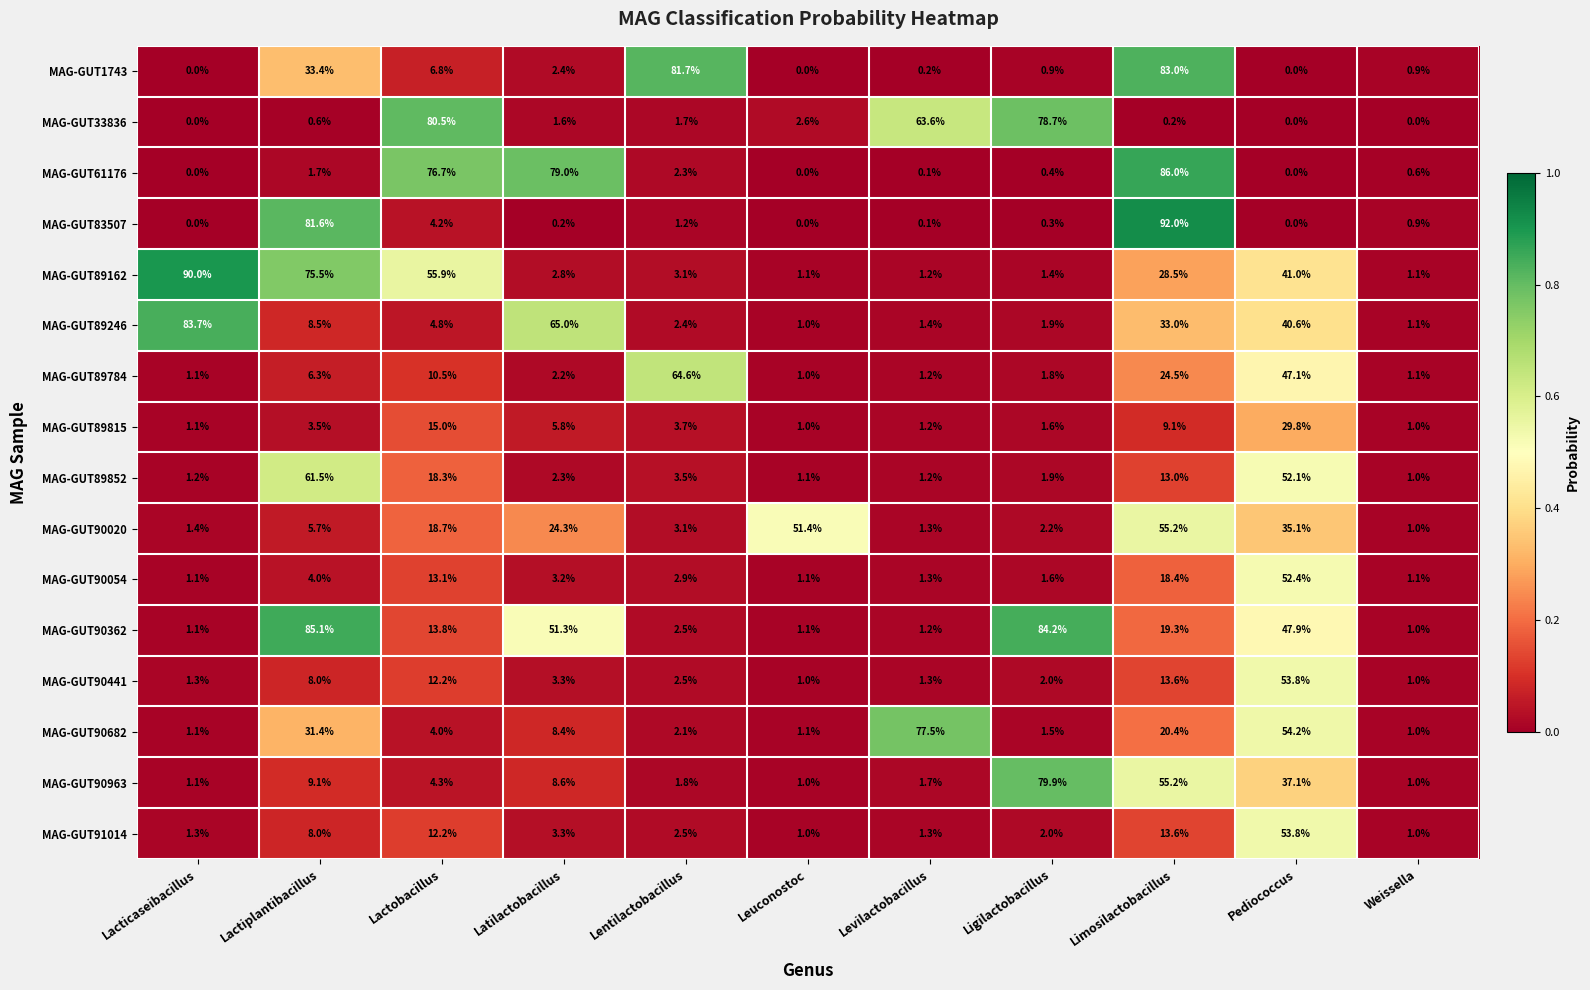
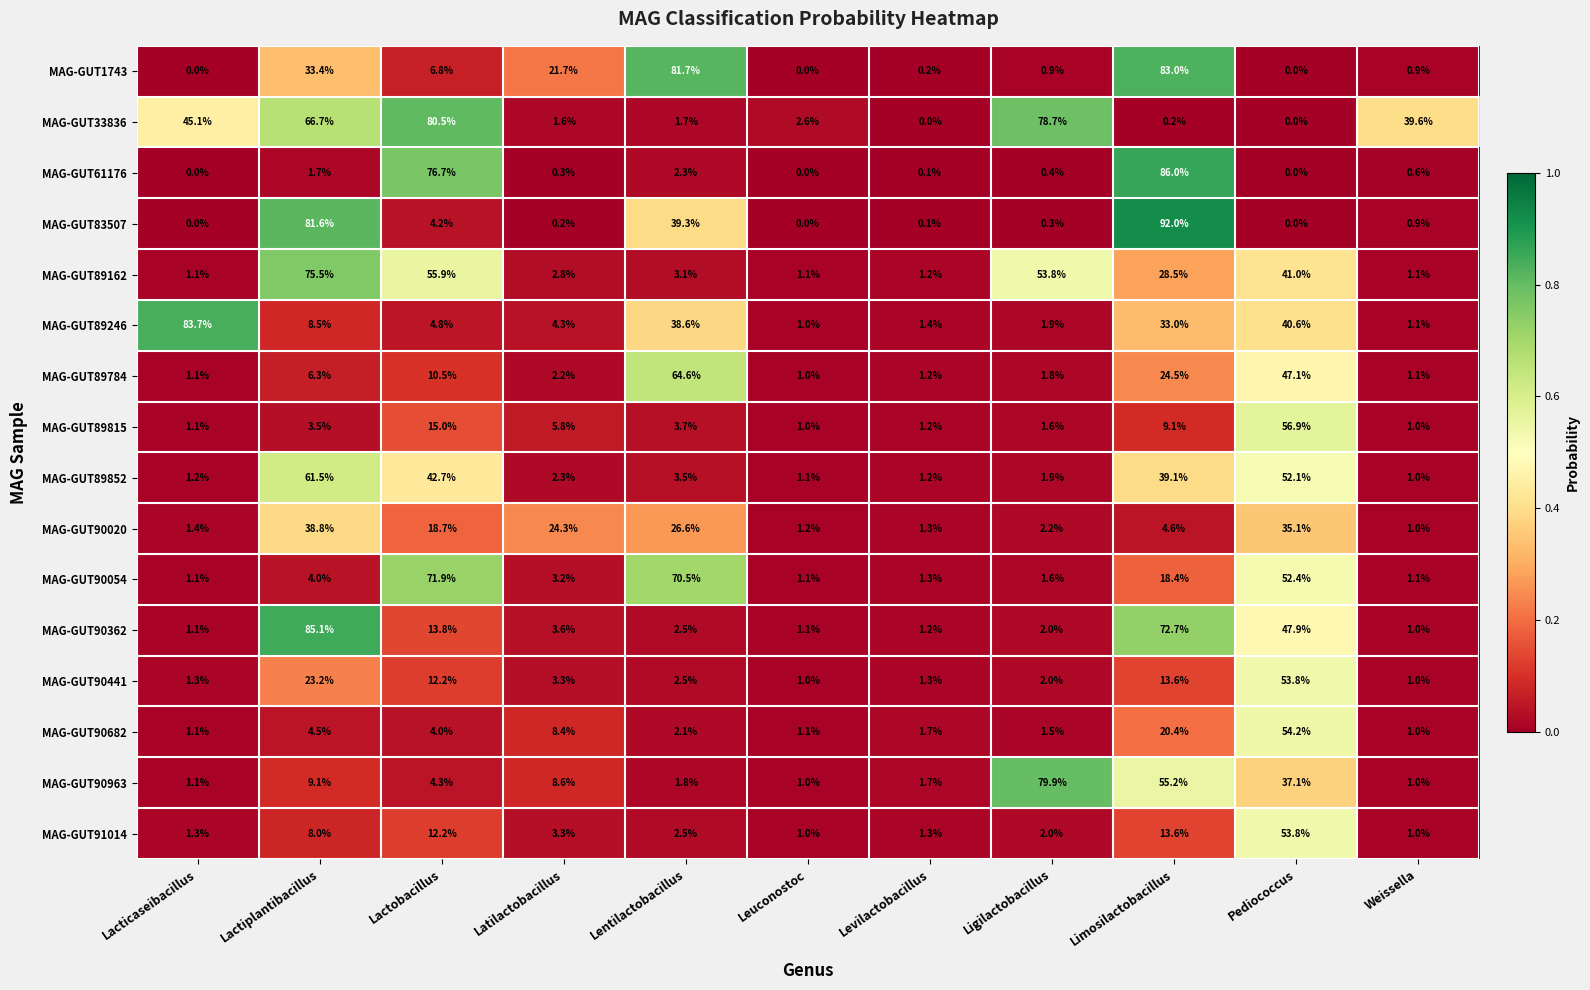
MAG-GUT1743, Latilactobacillus: 2.4% -> 21.7%
MAG-GUT33836, Lacticaseibacillus: 0.0% -> 45.1%
MAG-GUT33836, Lactiplantibacillus: 0.6% -> 66.7%
MAG-GUT33836, Levilactobacillus: 63.6% -> 0.0%
MAG-GUT33836, Weissella: 0.0% -> 39.6%
MAG-GUT61176, Latilactobacillus: 79.0% -> 0.3%
MAG-GUT83507, Lentilactobacillus: 1.2% -> 39.3%
MAG-GUT89162, Lacticaseibacillus: 90.0% -> 1.1%
MAG-GUT89162, Ligilactobacillus: 1.4% -> 53.8%
MAG-GUT89246, Latilactobacillus: 65.0% -> 4.3%
MAG-GUT89246, Lentilactobacillus: 2.4% -> 38.6%
MAG-GUT89815, Pediococcus: 29.8% -> 56.9%
MAG-GUT89852, Lactobacillus: 18.3% -> 42.7%
MAG-GUT89852, Limosilactobacillus: 13.0% -> 39.1%
MAG-GUT90020, Lactiplantibacillus: 5.7% -> 38.8%
MAG-GUT90020, Lentilactobacillus: 3.1% -> 26.6%
MAG-GUT90020, Leuconostoc: 51.4% -> 1.2%
MAG-GUT90020, Limosilactobacillus: 55.2% -> 4.6%
MAG-GUT90054, Lactobacillus: 13.1% -> 71.9%
MAG-GUT90054, Lentilactobacillus: 2.9% -> 70.5%
MAG-GUT90362, Latilactobacillus: 51.3% -> 3.6%
MAG-GUT90362, Ligilactobacillus: 84.2% -> 2.0%
MAG-GUT90362, Limosilactobacillus: 19.3% -> 72.7%
MAG-GUT90441, Lactiplantibacillus: 8.0% -> 23.2%
MAG-GUT90682, Lactiplantibacillus: 31.4% -> 4.5%
MAG-GUT90682, Levilactobacillus: 77.5% -> 1.7%
